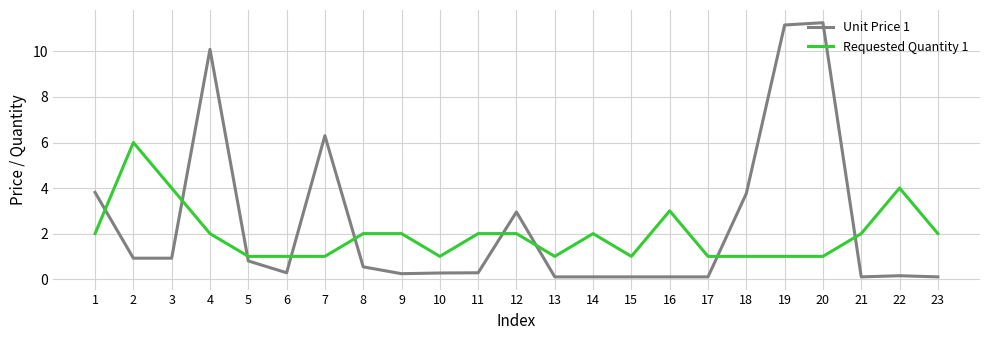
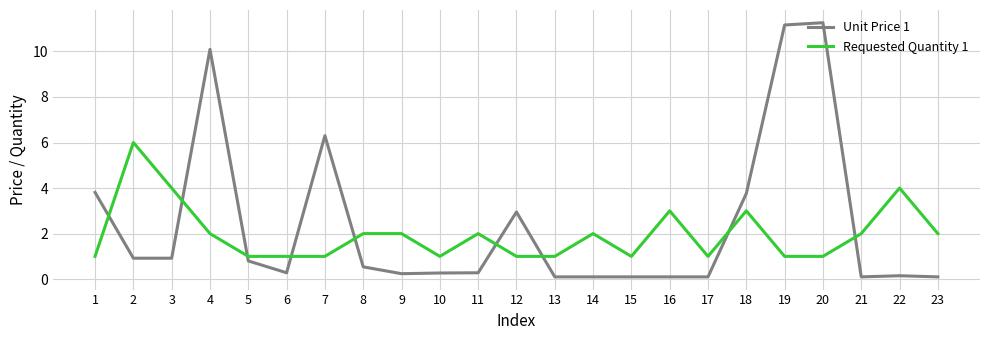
Requested Quantity 1, 1: 2 -> 1
Requested Quantity 1, 12: 2 -> 1
Requested Quantity 1, 18: 1 -> 3
